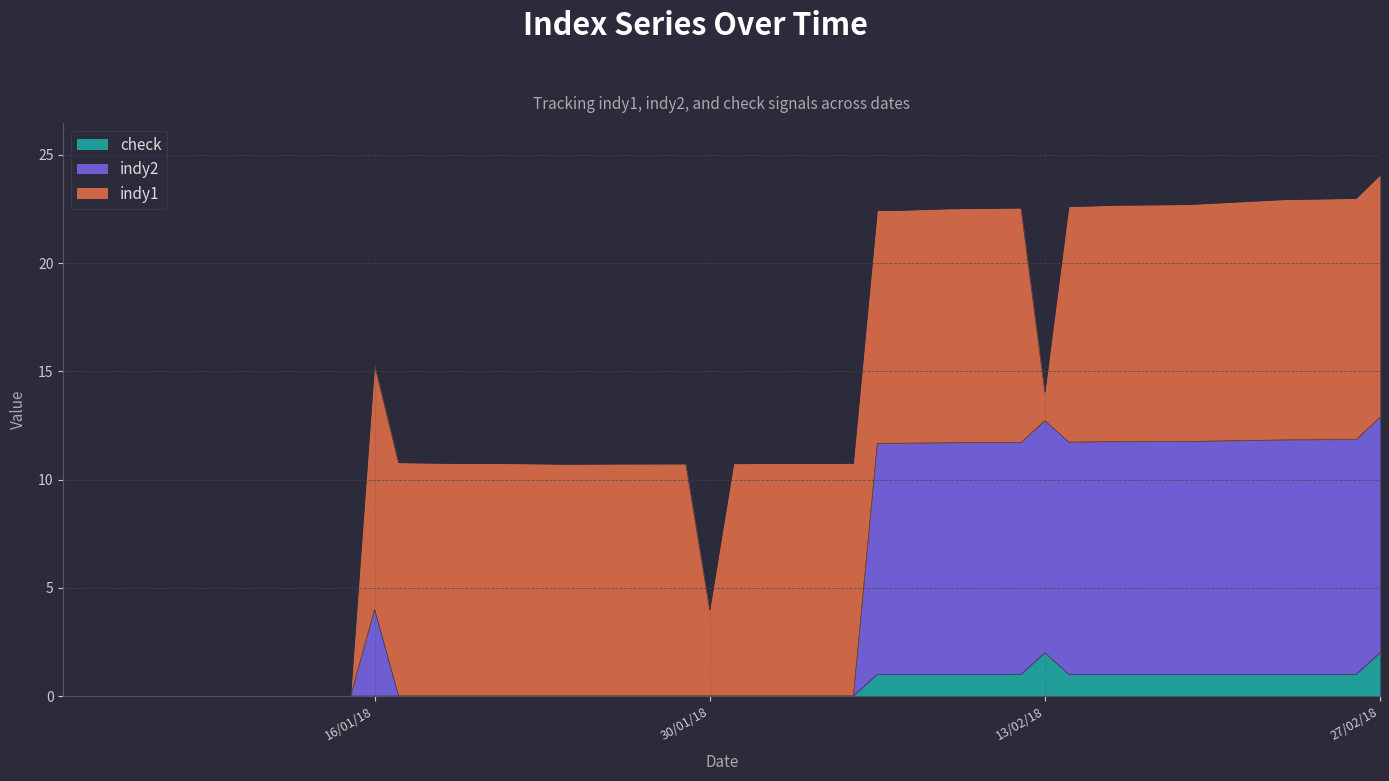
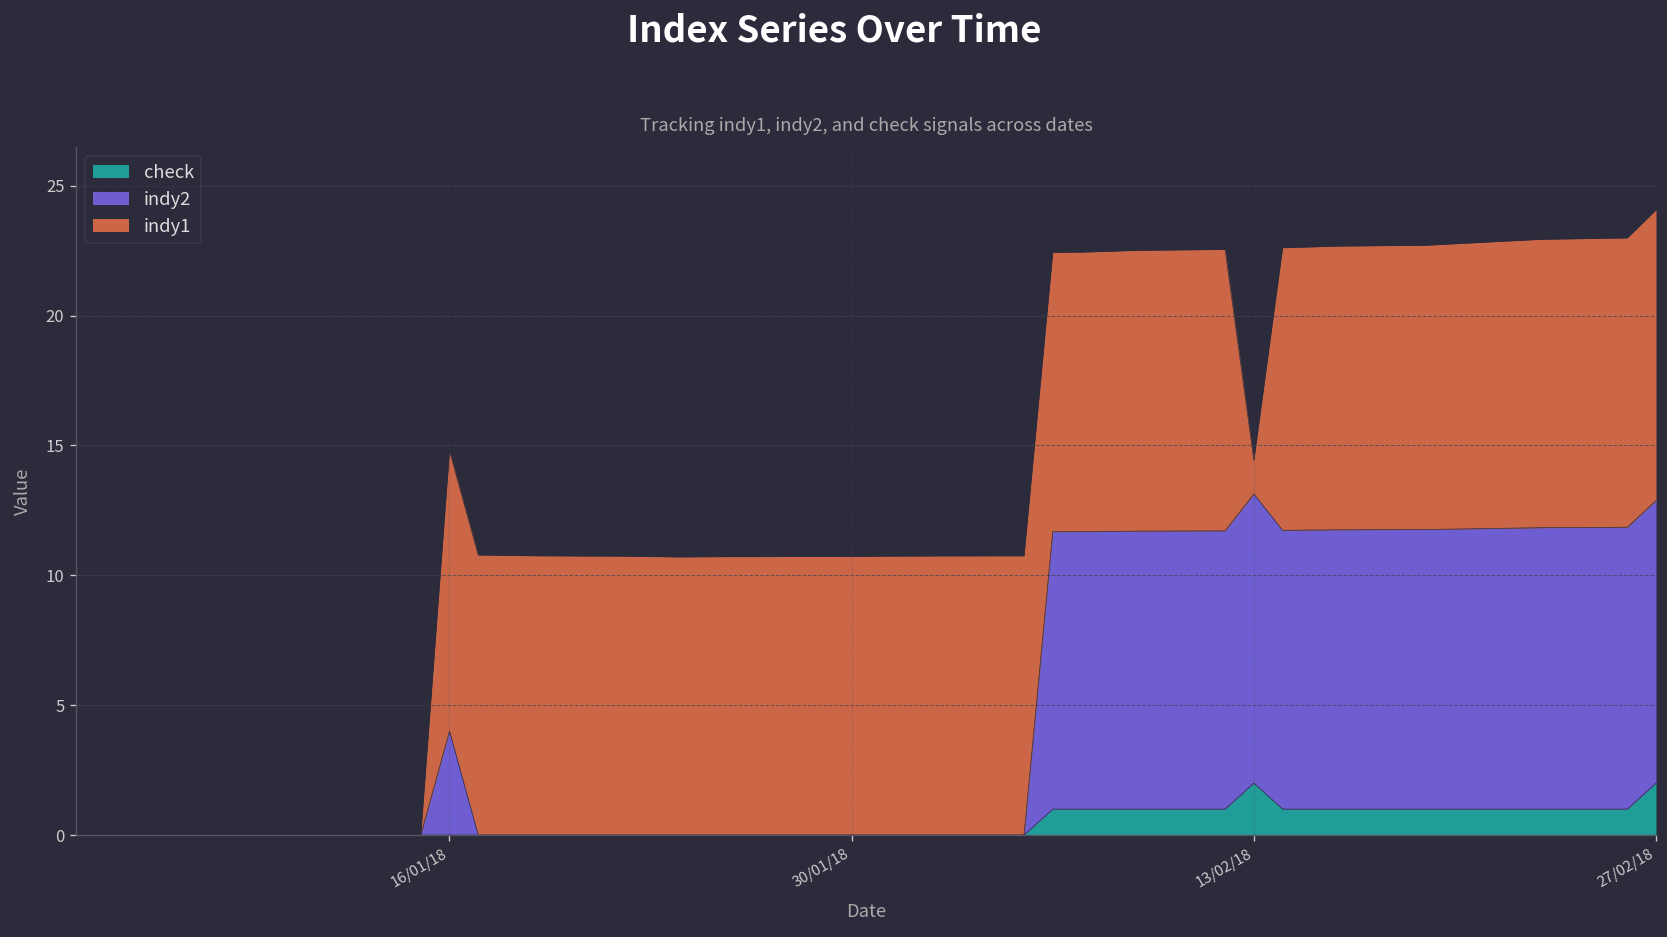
indy1, 16/01/18: 11.3 -> 10.8
indy1, 30/01/18: 4.0 -> 10.7
indy2, 13/02/18: 10.7 -> 11.1
